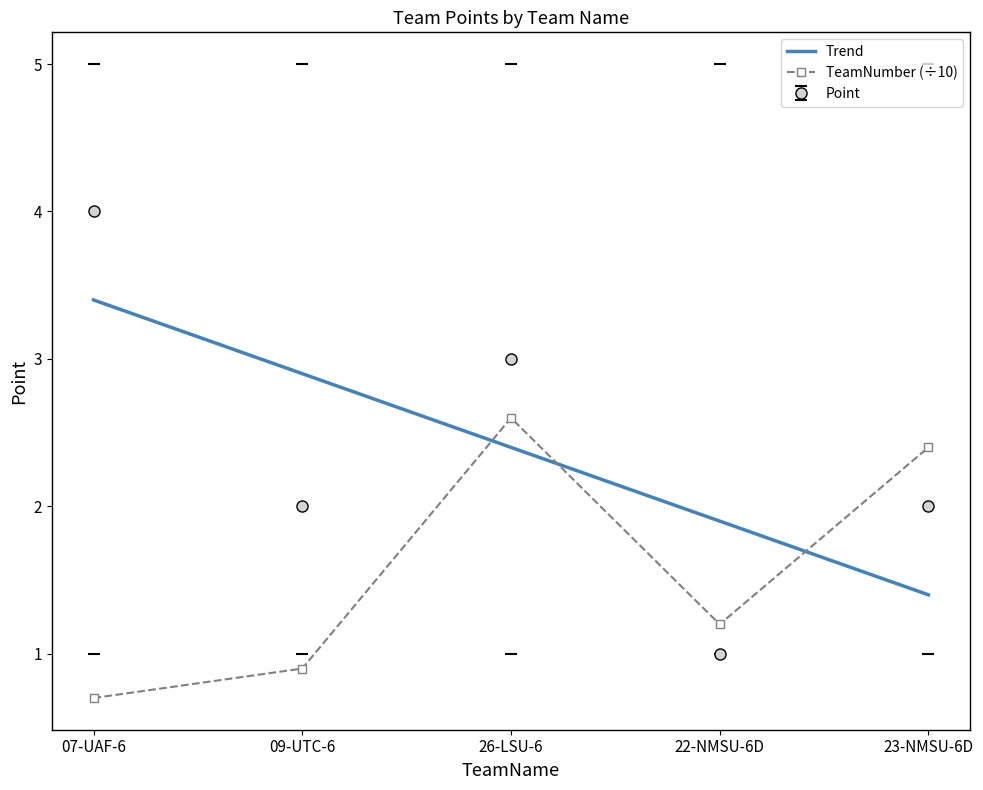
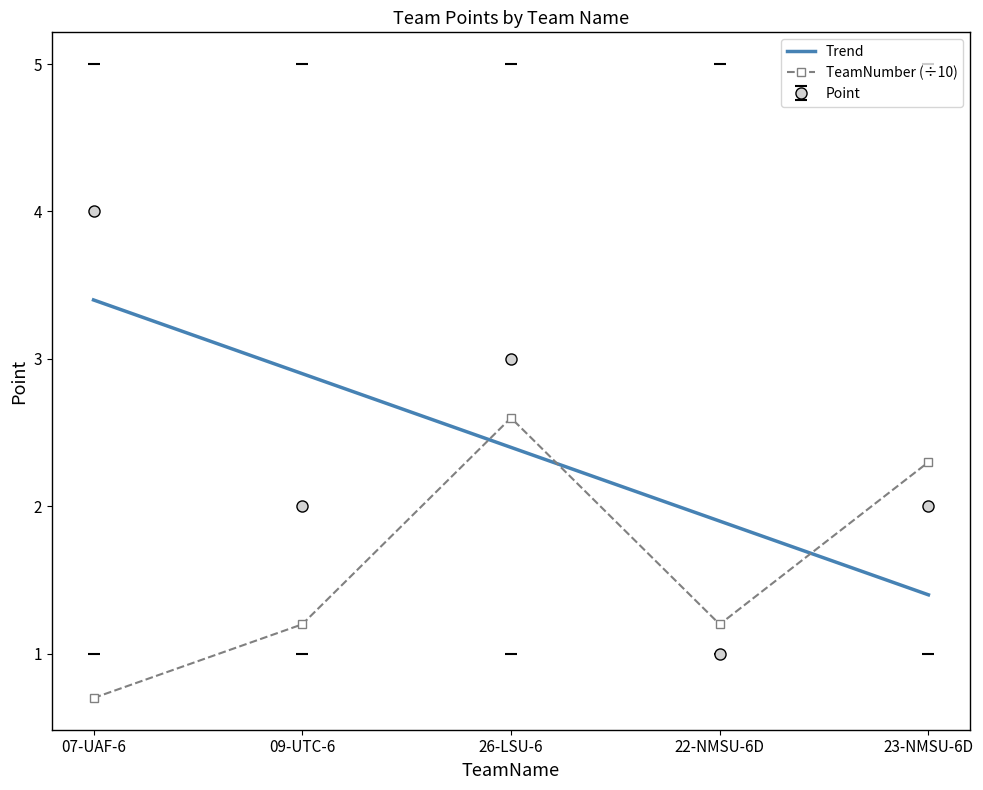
TeamNumber (÷10), 09-UTC-6: 0.90 -> 1.20
TeamNumber (÷10), 23-NMSU-6D: 2.40 -> 2.30
